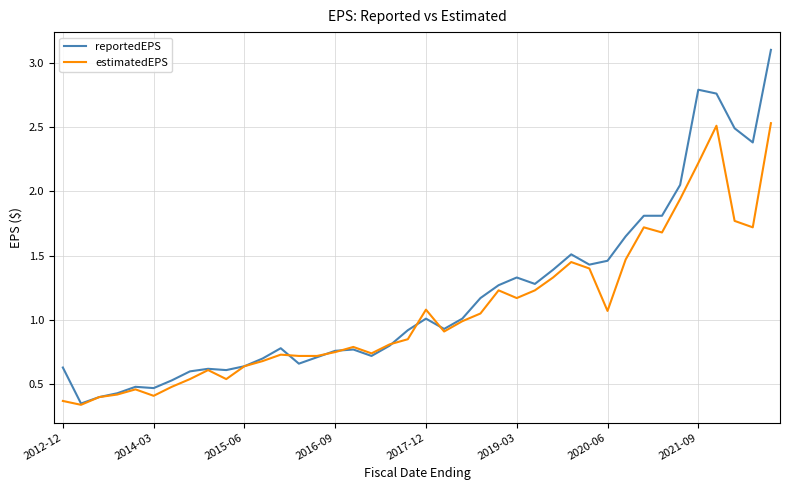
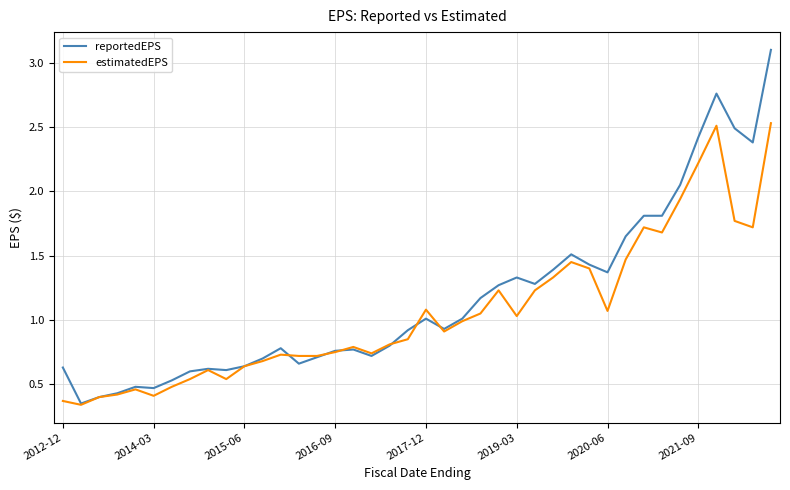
estimatedEPS, 2019-03: 1.17 -> 1.03
reportedEPS, 2020-06: 1.46 -> 1.37
reportedEPS, 2021-09: 2.79 -> 2.42
